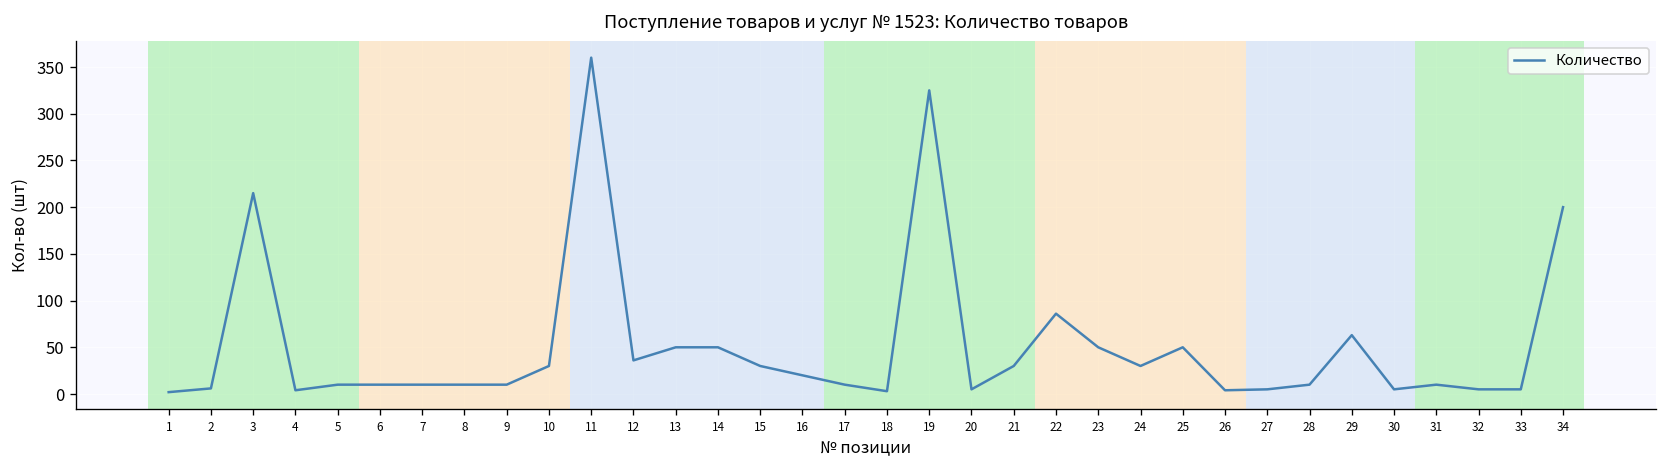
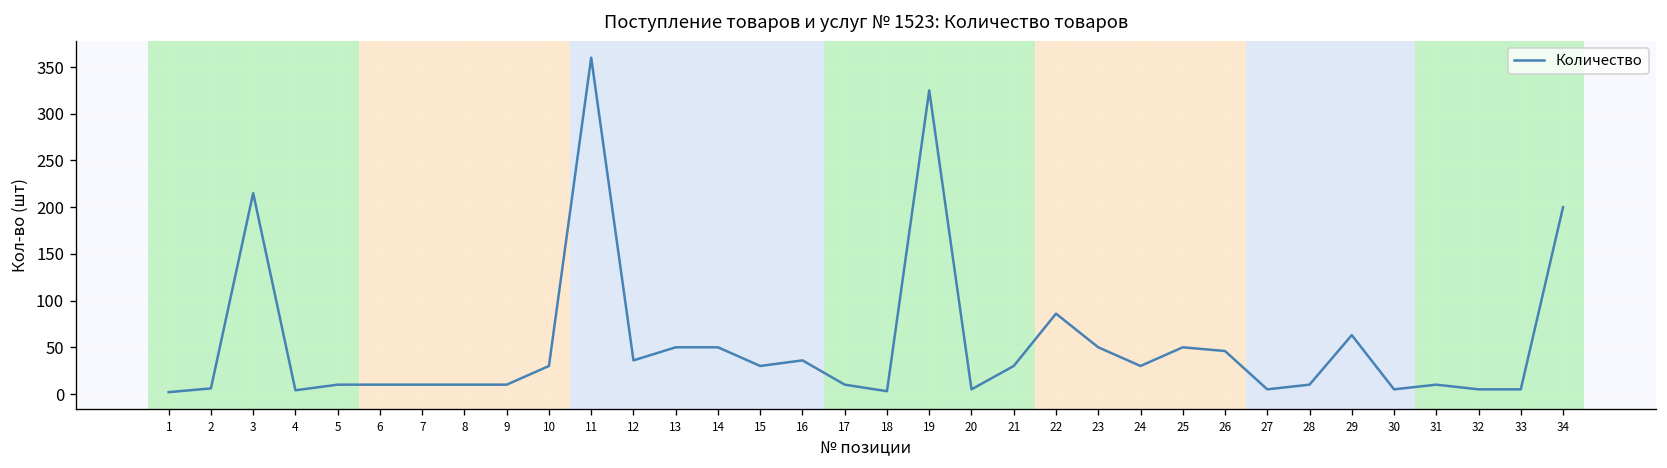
16: 20 -> 40
26: 0 -> 50
